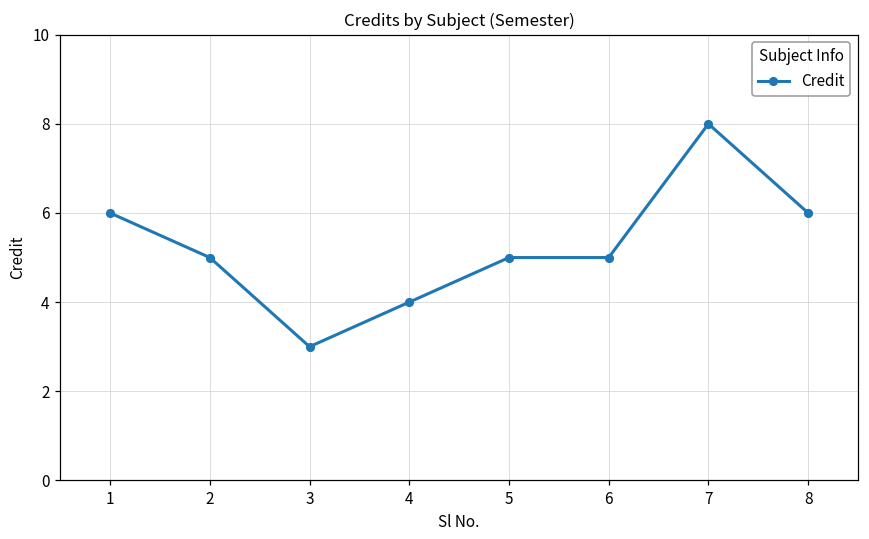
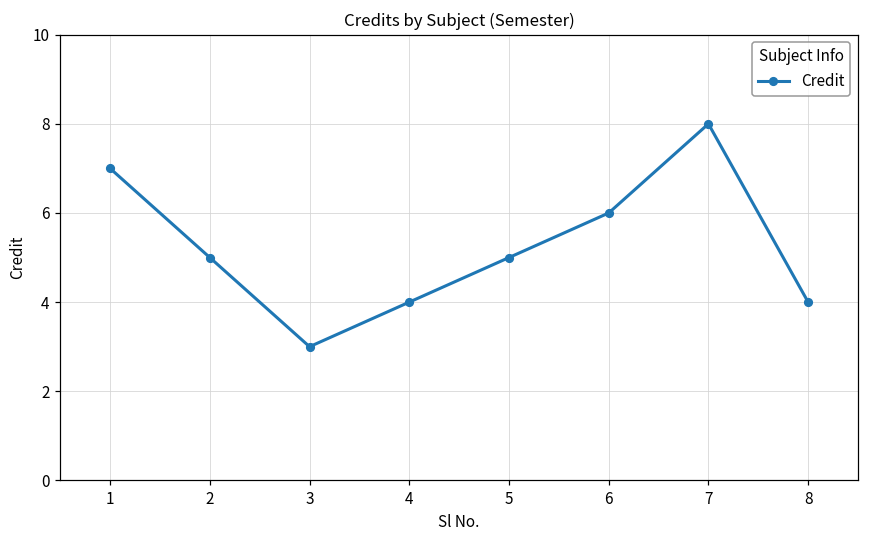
1: 6 -> 7
6: 5 -> 6
8: 6 -> 4
